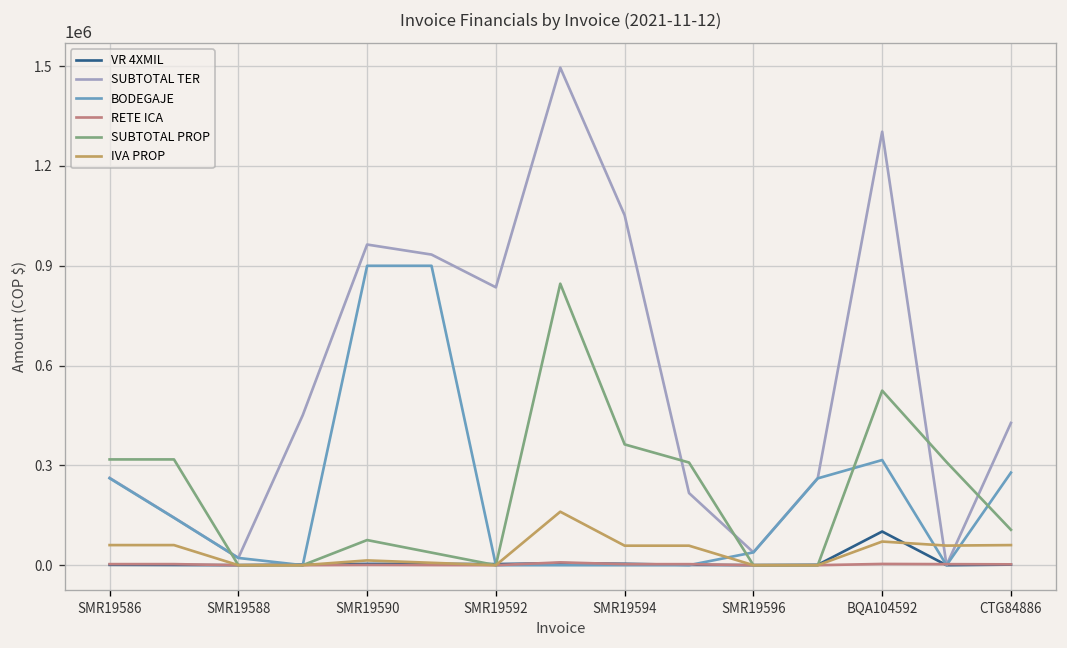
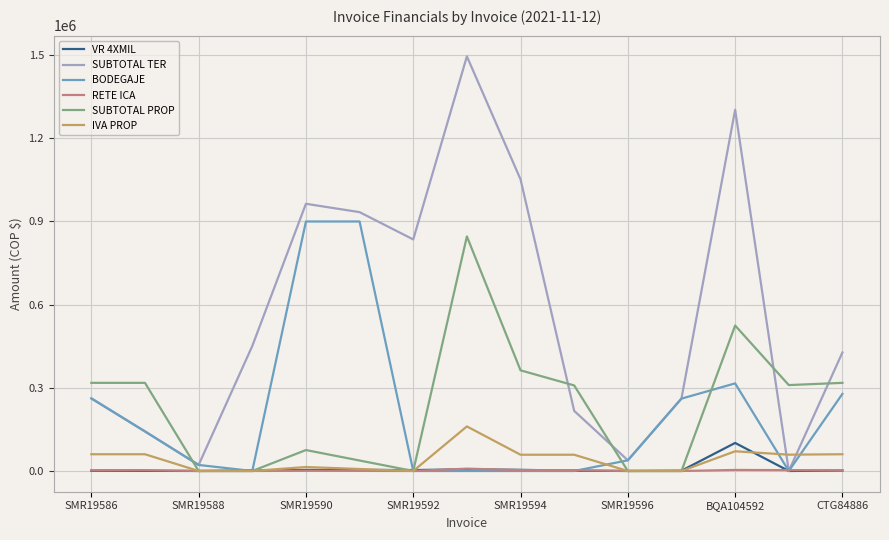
SUBTOTAL PROP, CTG84886: 110000 -> 320000
